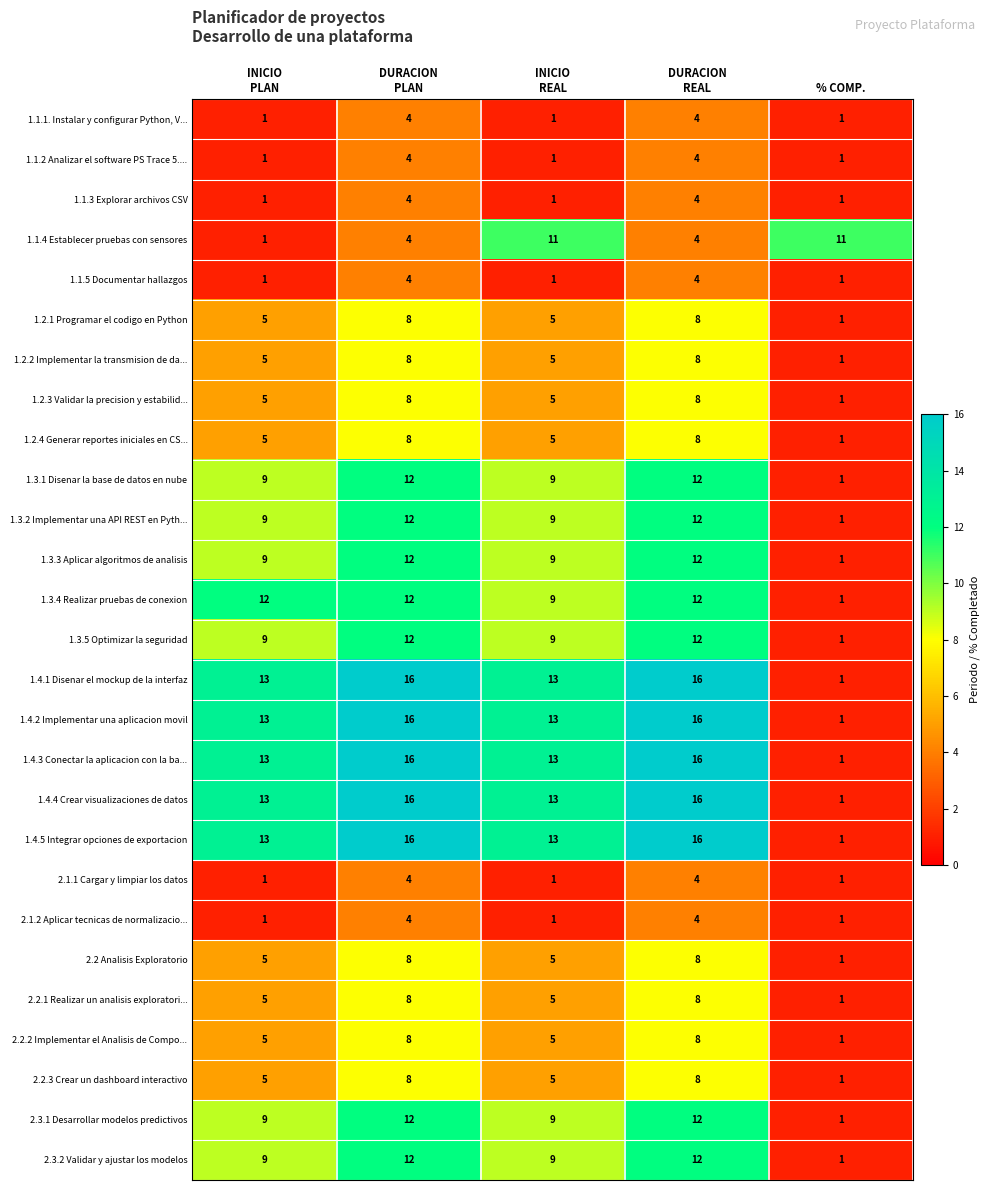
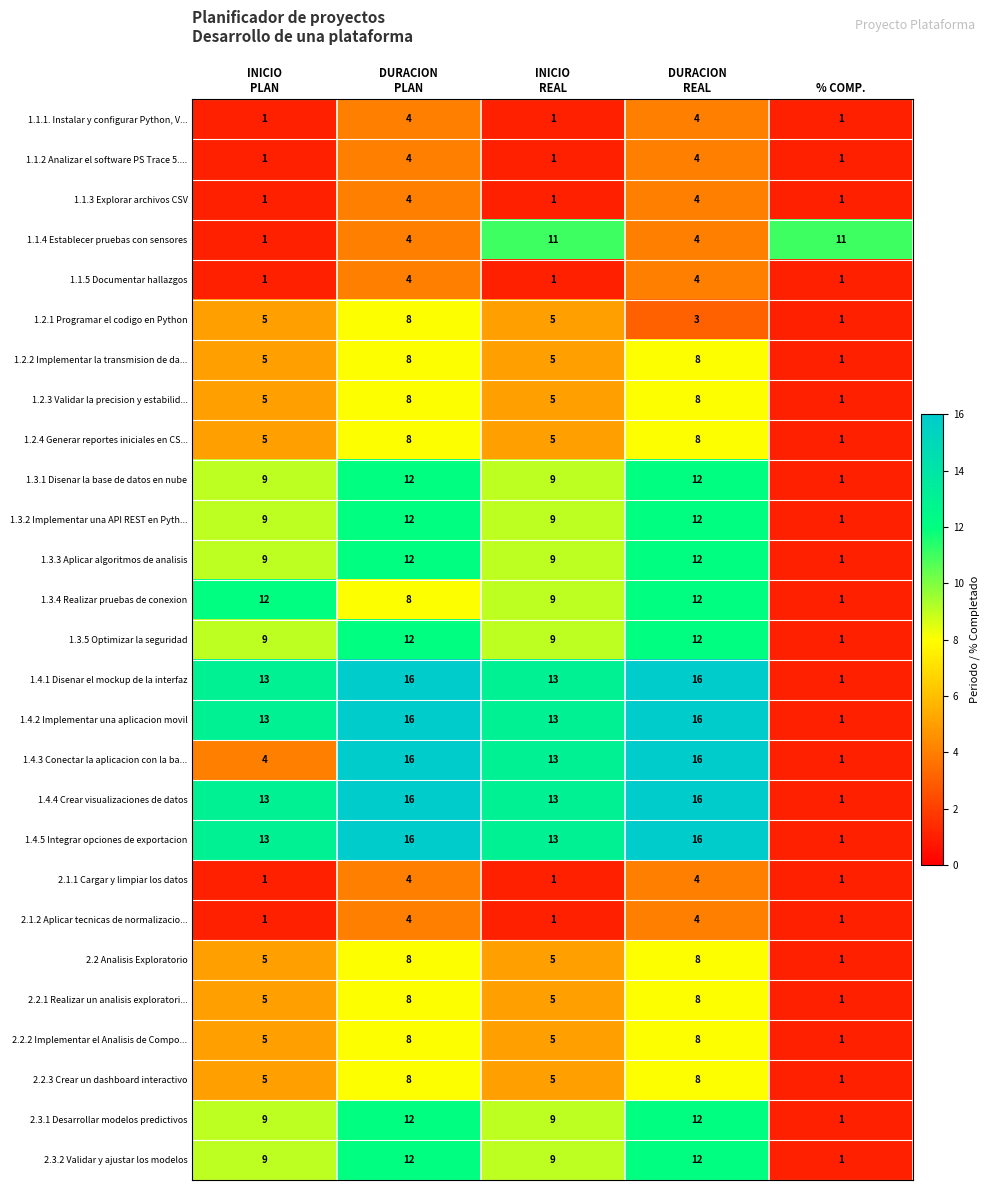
1.2.1 Programar el codigo en Python, DURACION REAL: 8 -> 3
1.3.4 Realizar pruebas de conexion, DURACION PLAN: 12 -> 8
1.4.3 Conectar la aplicacion con la ba..., INICIO PLAN: 13 -> 4
